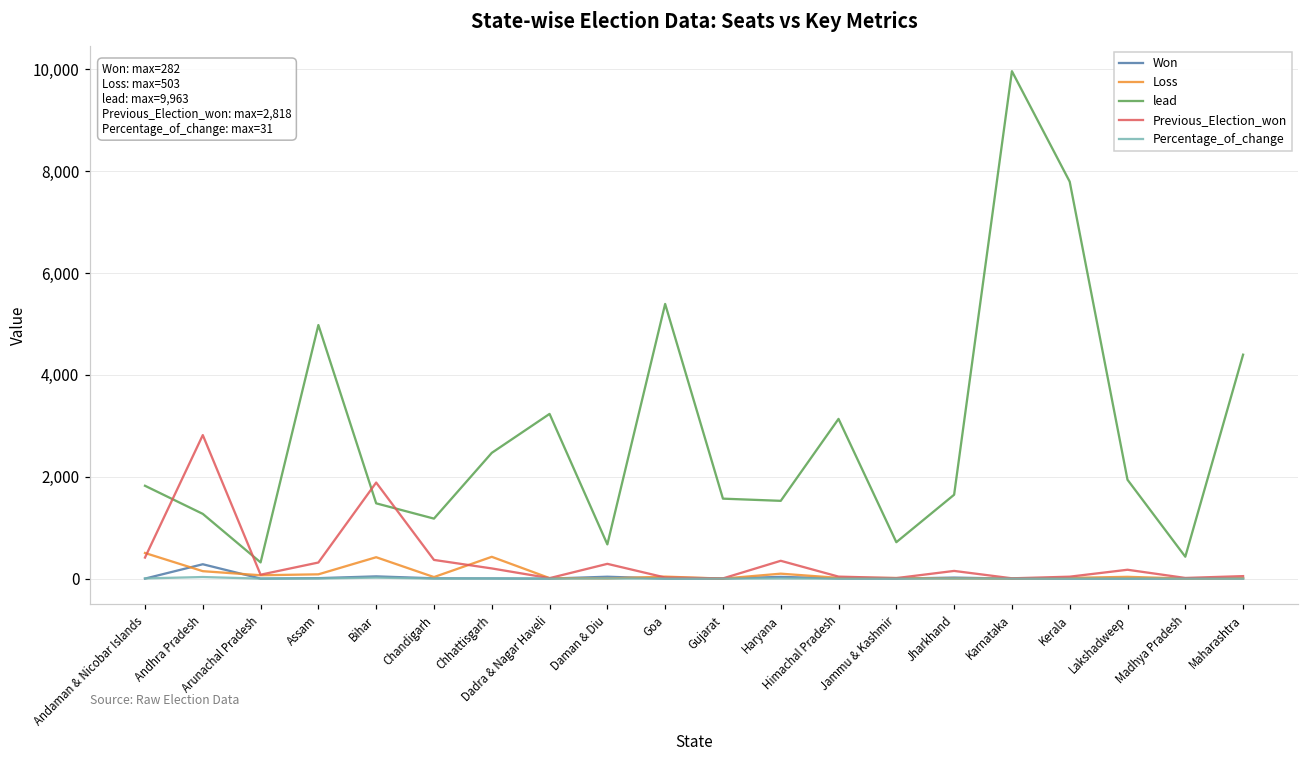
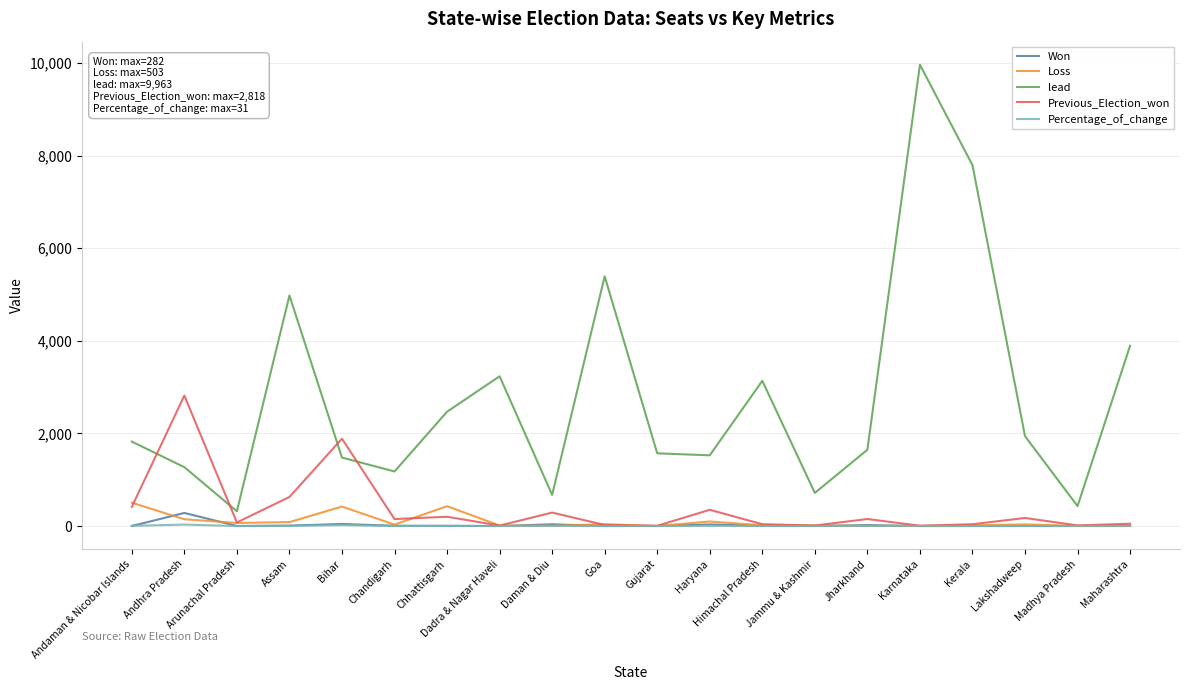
Previous_Election_won, Assam: 300 -> 600
Previous_Election_won, Chandigarh: 400 -> 200
lead, Maharashtra: 4,400 -> 3,900
